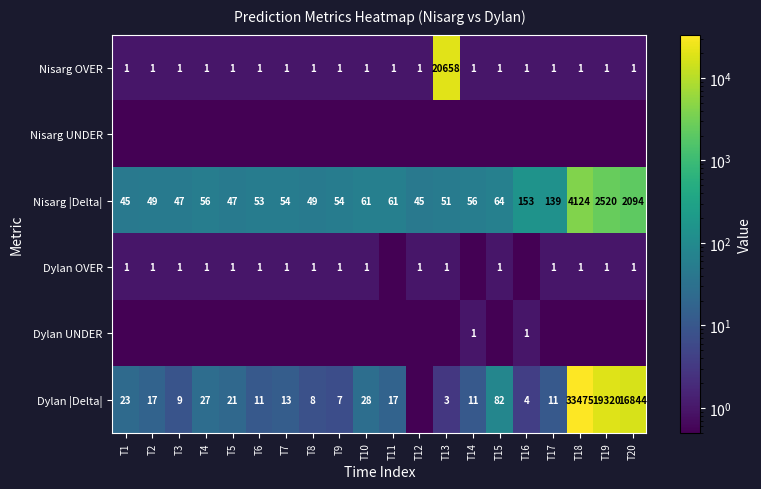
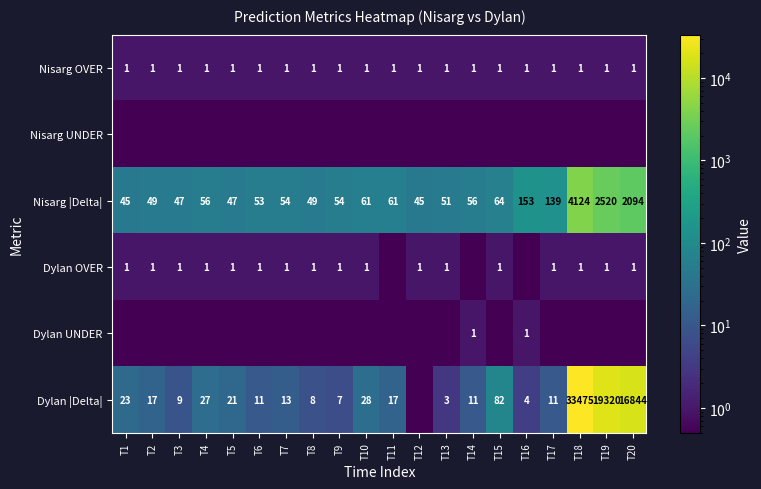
Nisarg OVER, T13: 20658 -> 1
